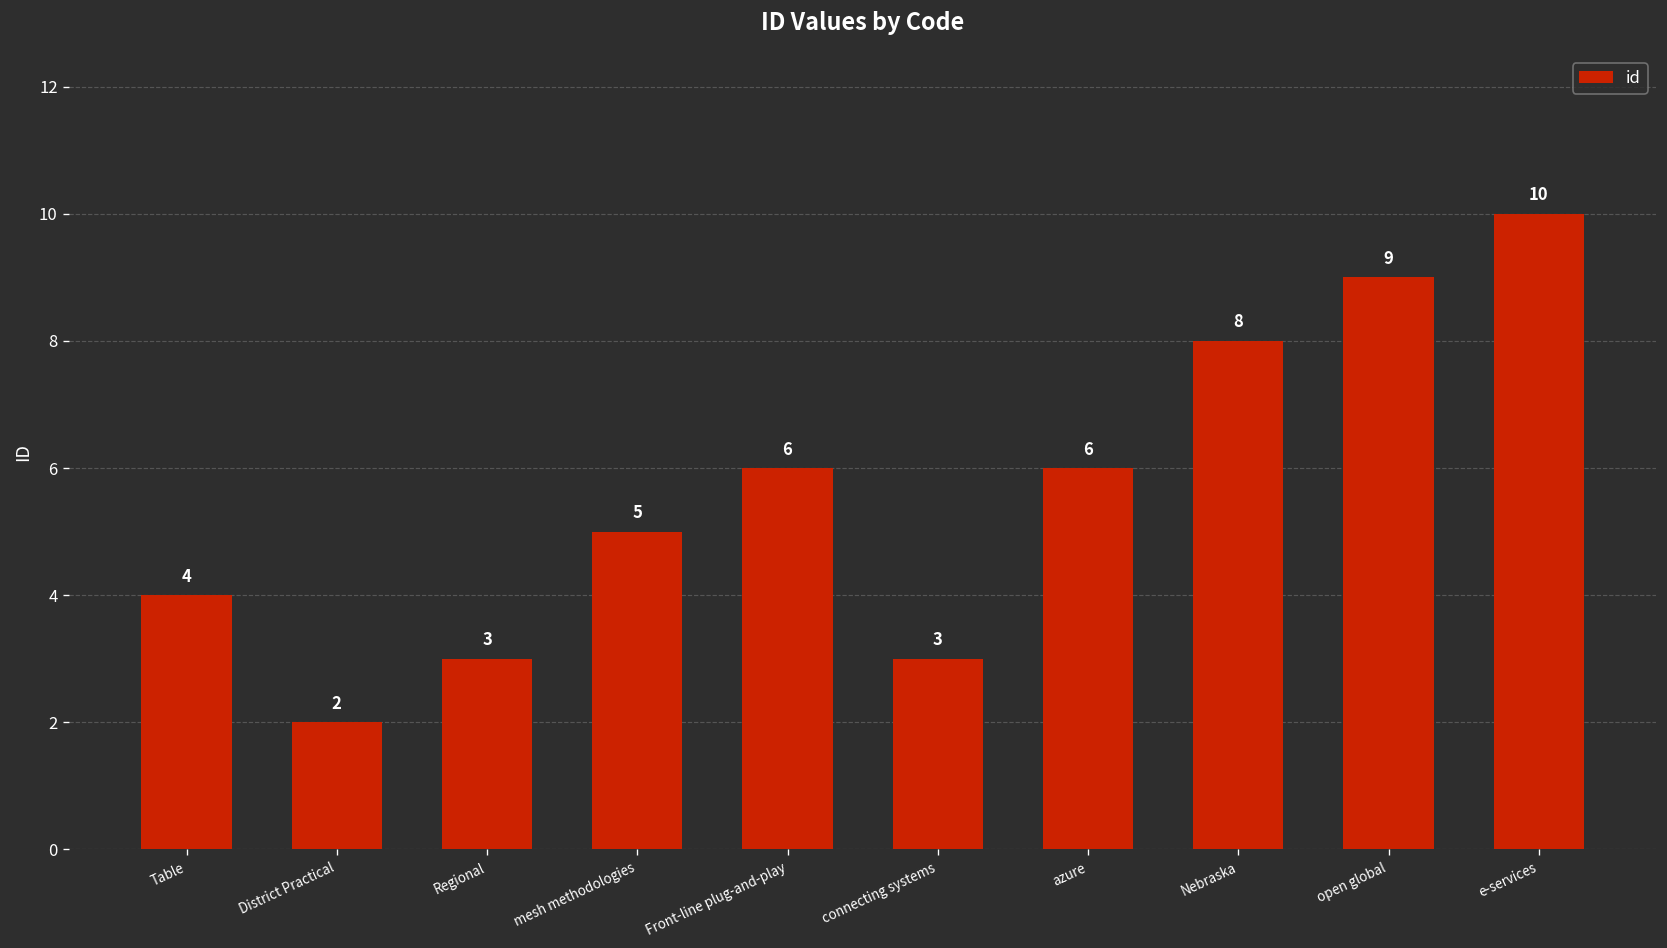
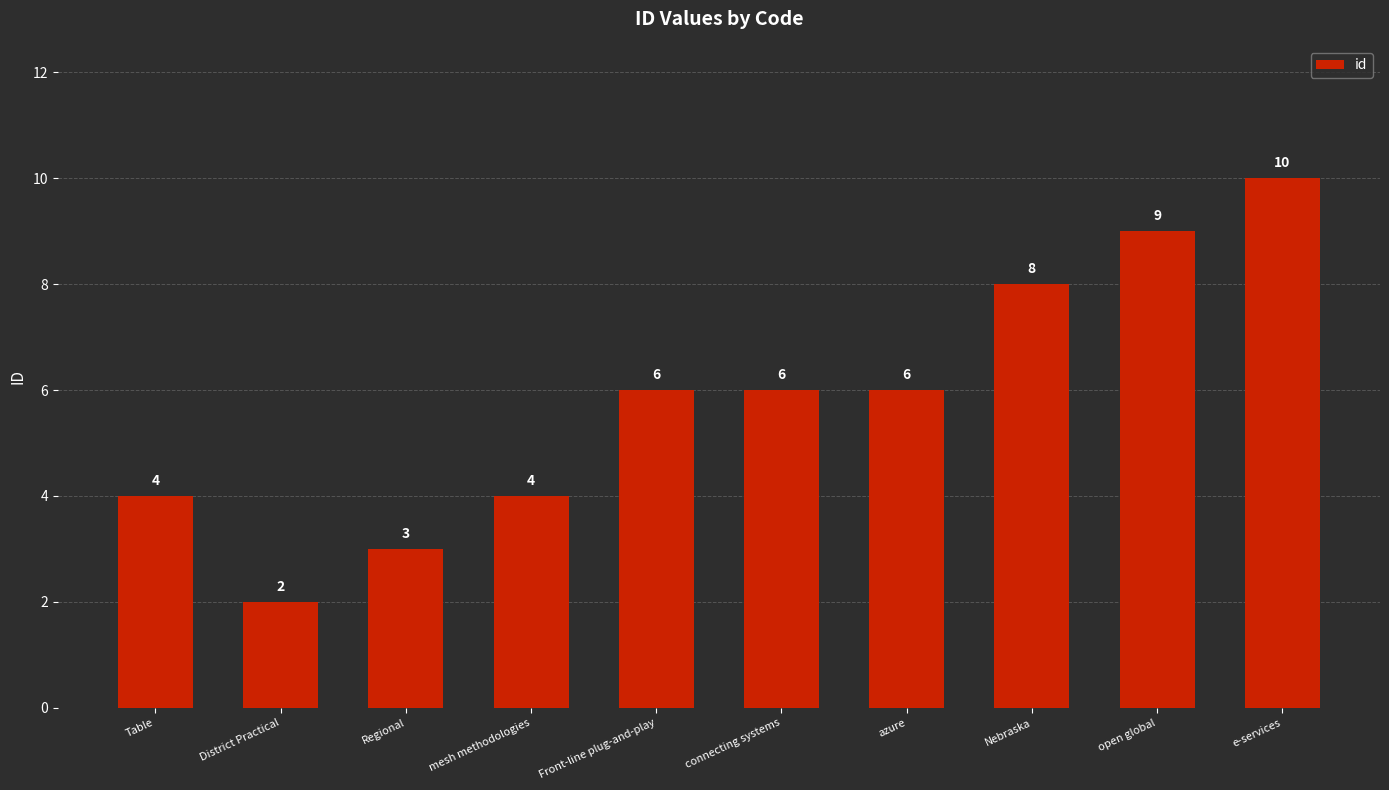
mesh methodologies: 5 -> 4
connecting systems: 3 -> 6
